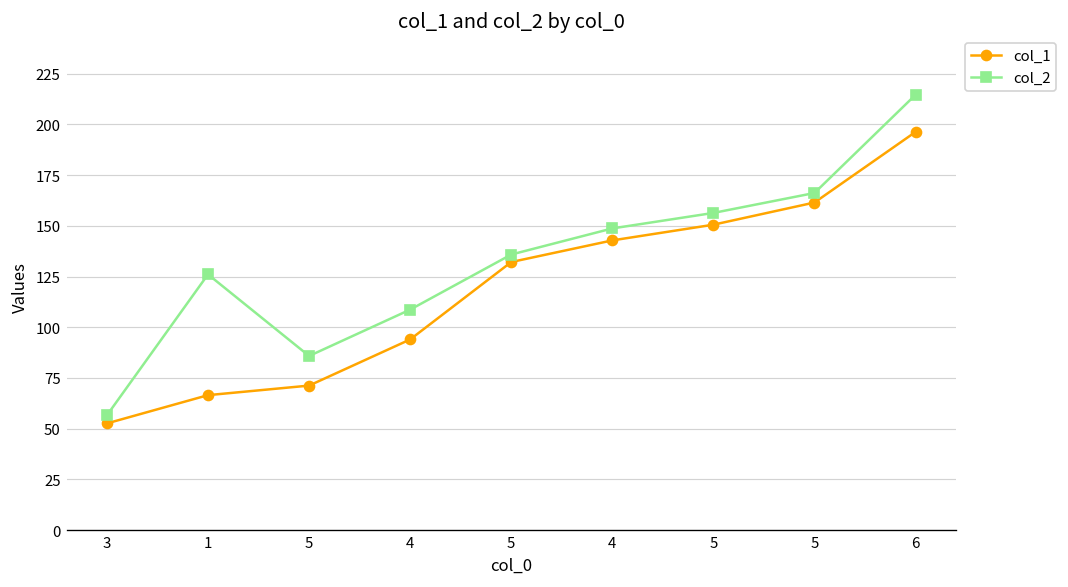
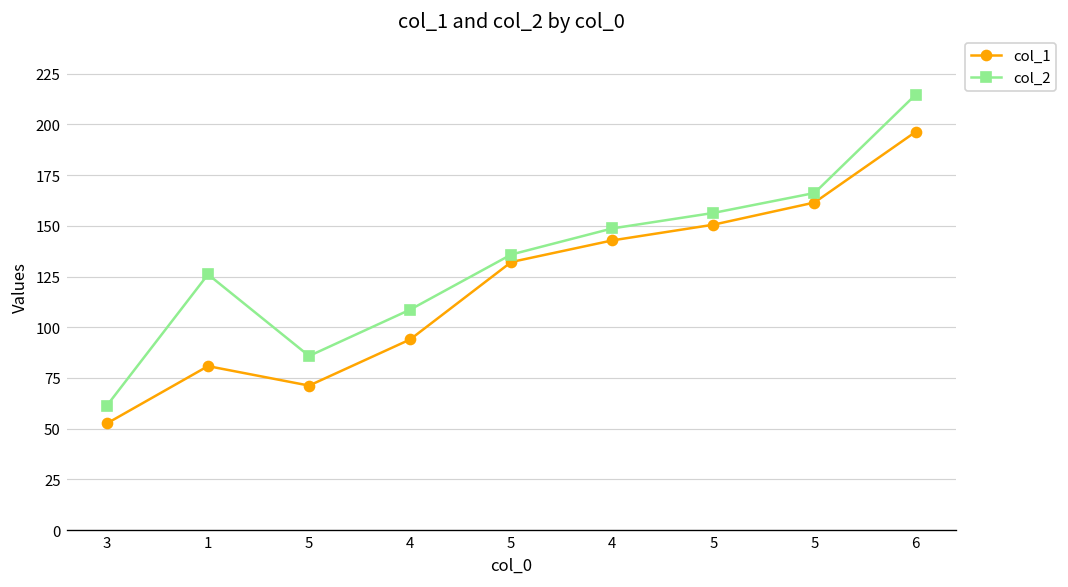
col_2, 3: 57 -> 61
col_1, 1: 67 -> 81
